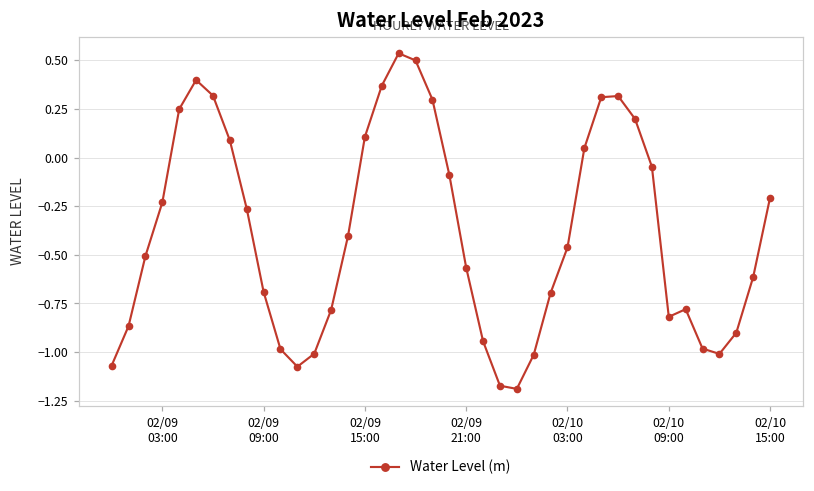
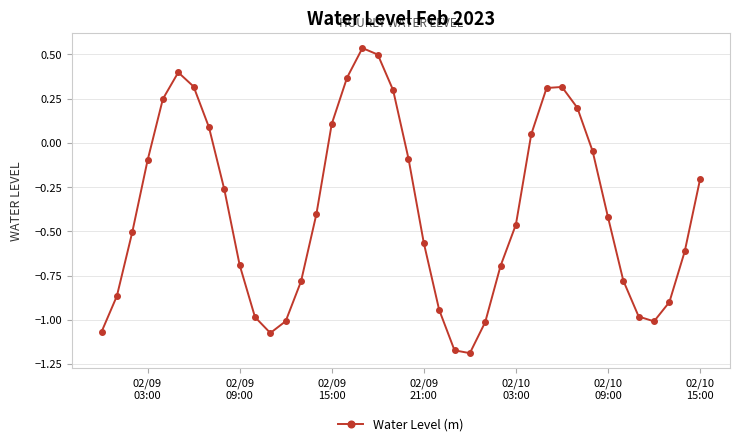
02/09 03:00: -0.23 -> -0.10
02/10 09:00: -0.82 -> -0.42
